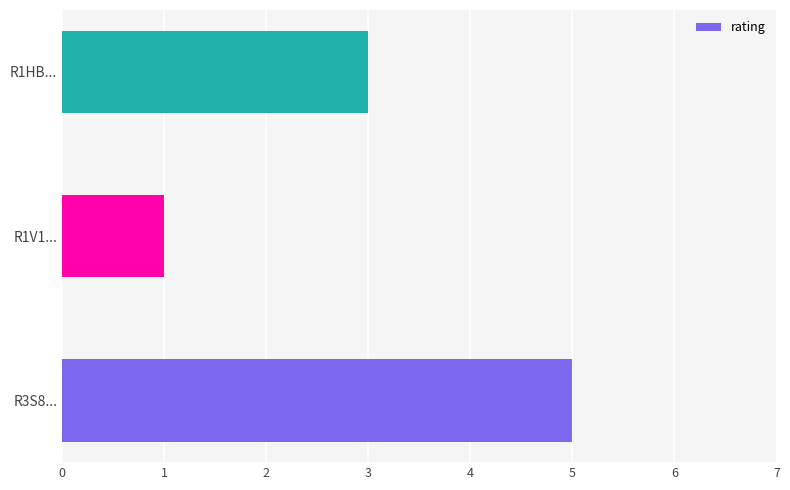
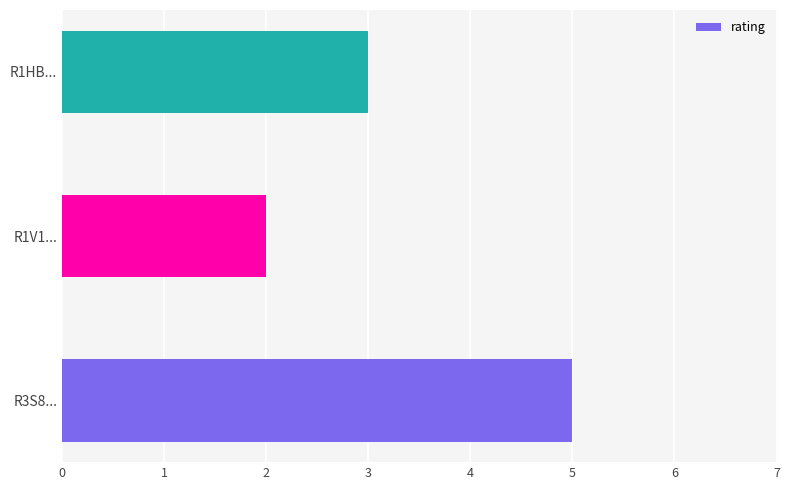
R1V1...: 1 -> 2
